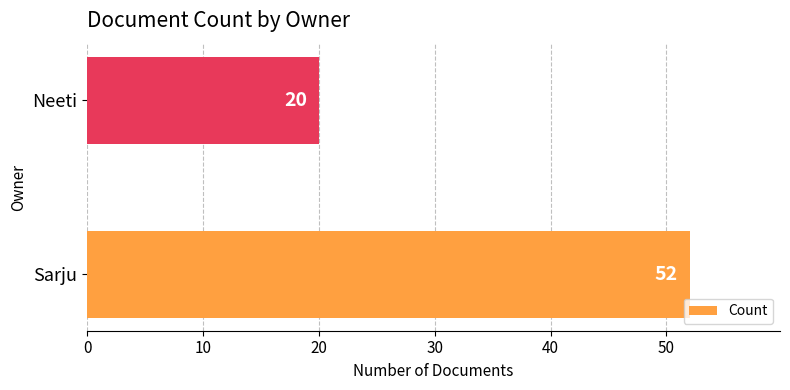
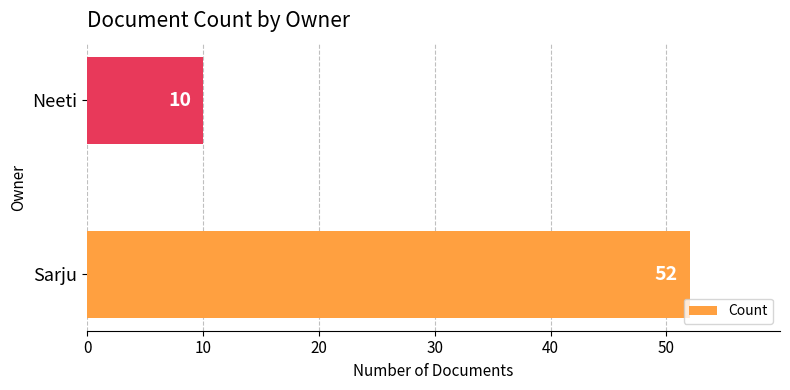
Neeti: 20 -> 10
